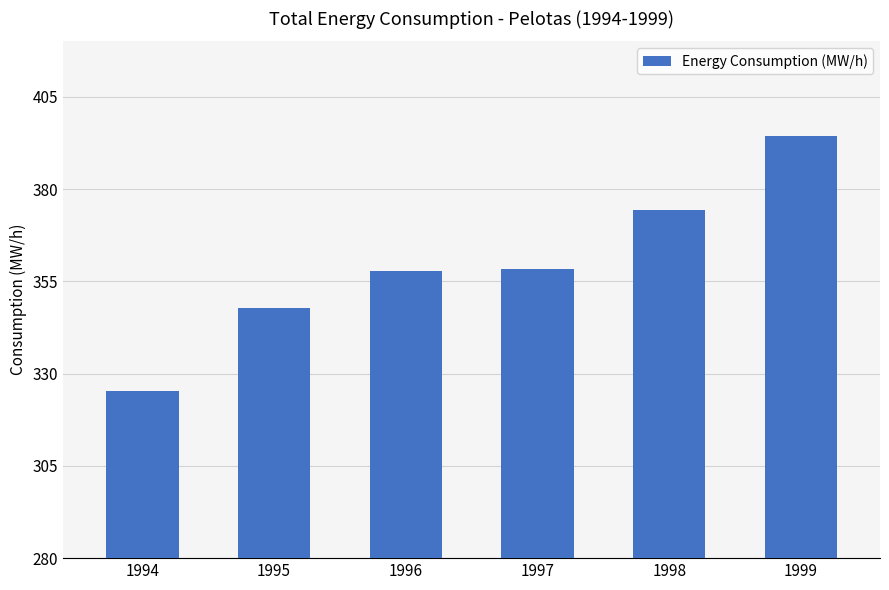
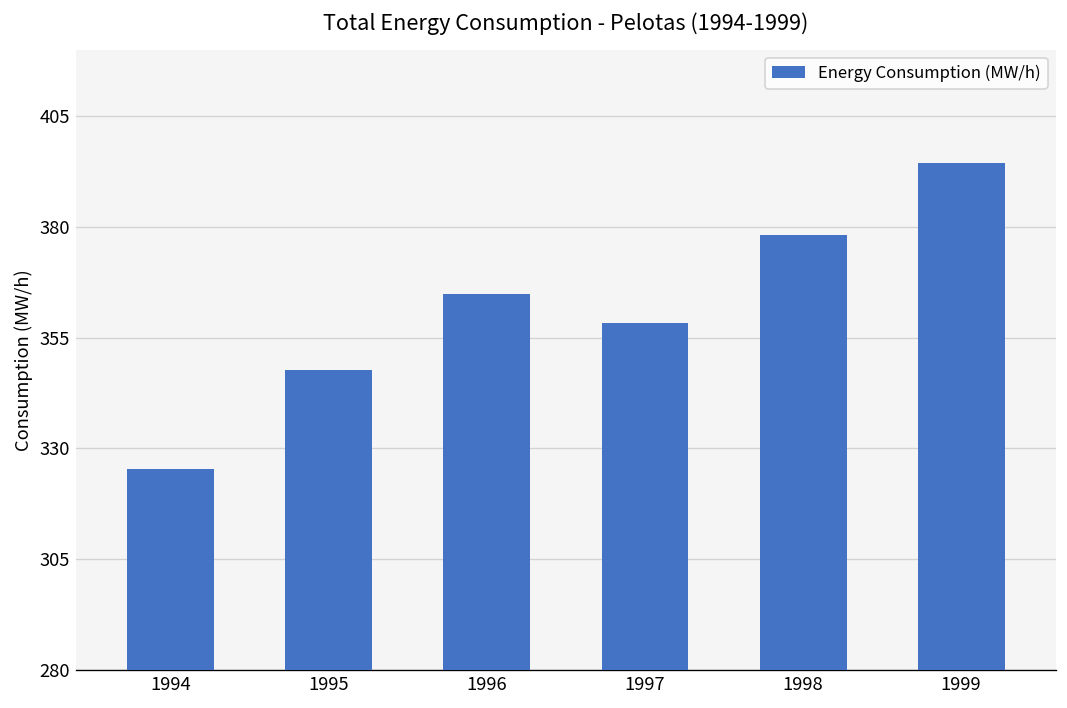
1996: 358 -> 365
1998: 374 -> 378
